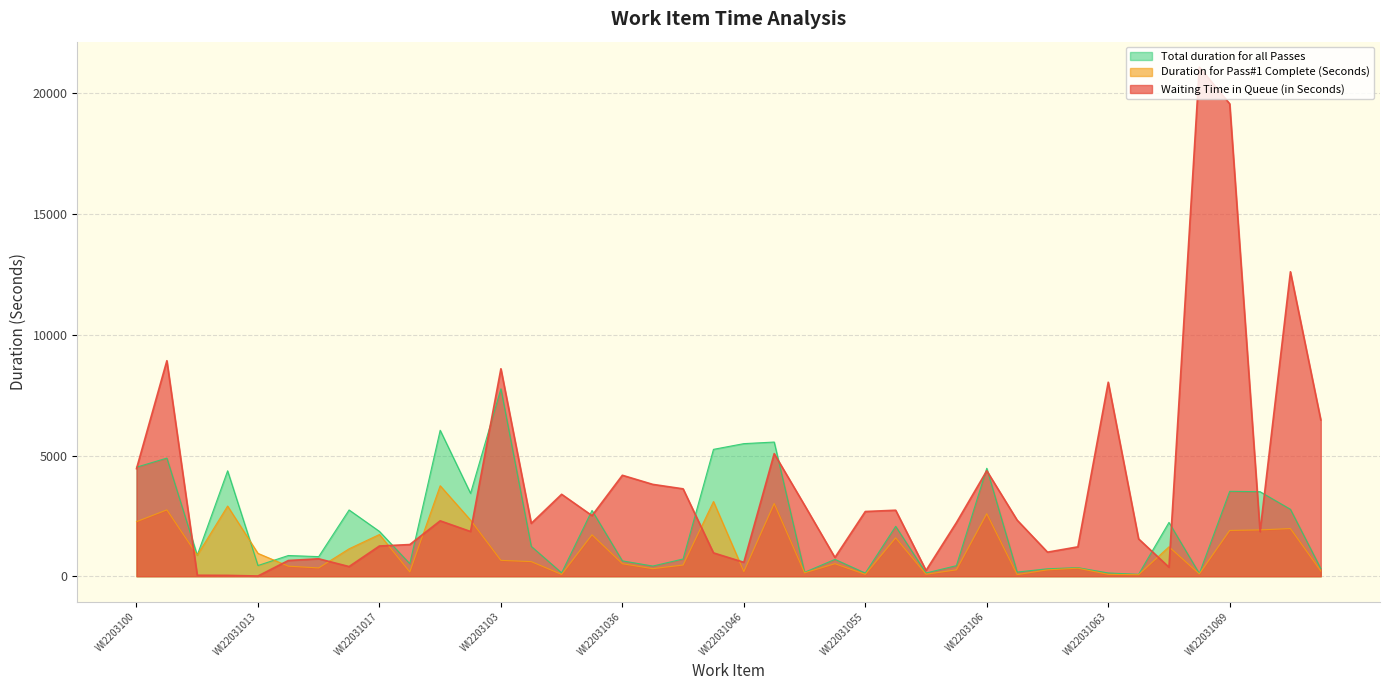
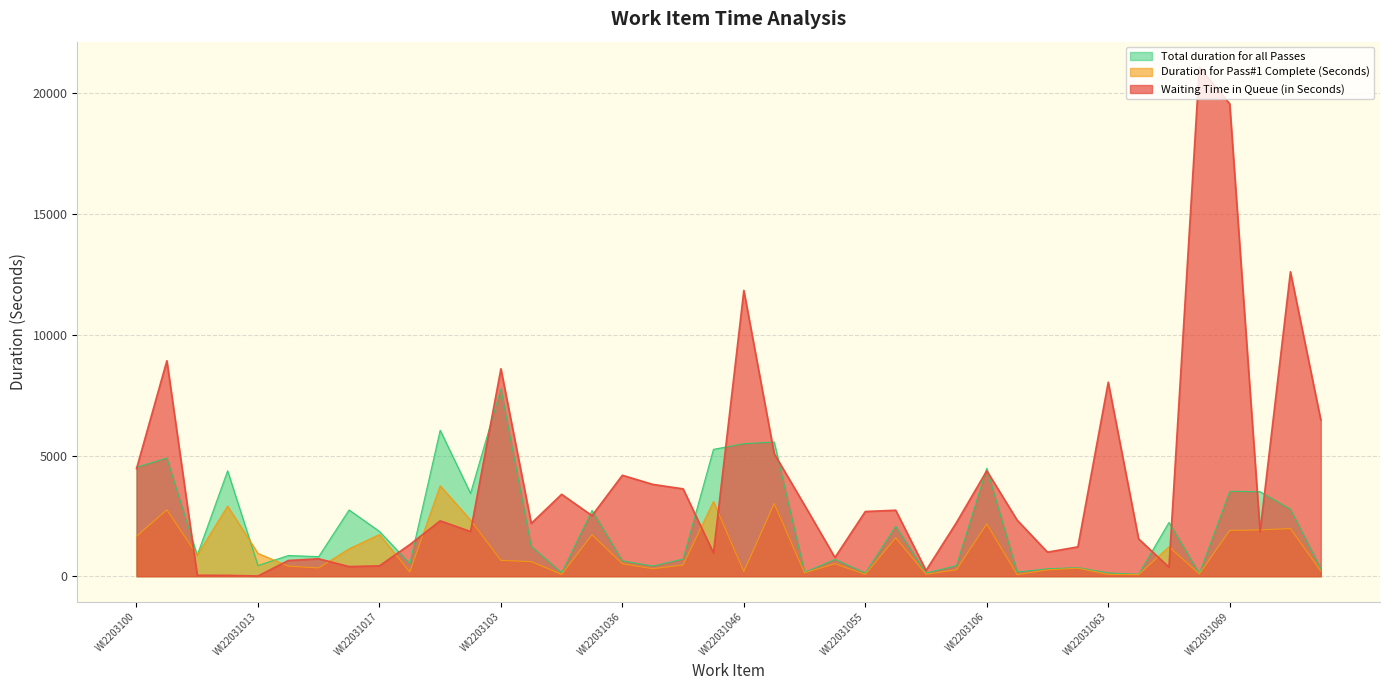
Duration for Pass#1 Complete (Seconds), WI2203100: 2300 -> 1700
Waiting Time in Queue (in Seconds), WI22031017: 1300 -> 400
Waiting Time in Queue (in Seconds), WI22031046: 600 -> 11800
Duration for Pass#1 Complete (Seconds), WI2203106: 2600 -> 2200
